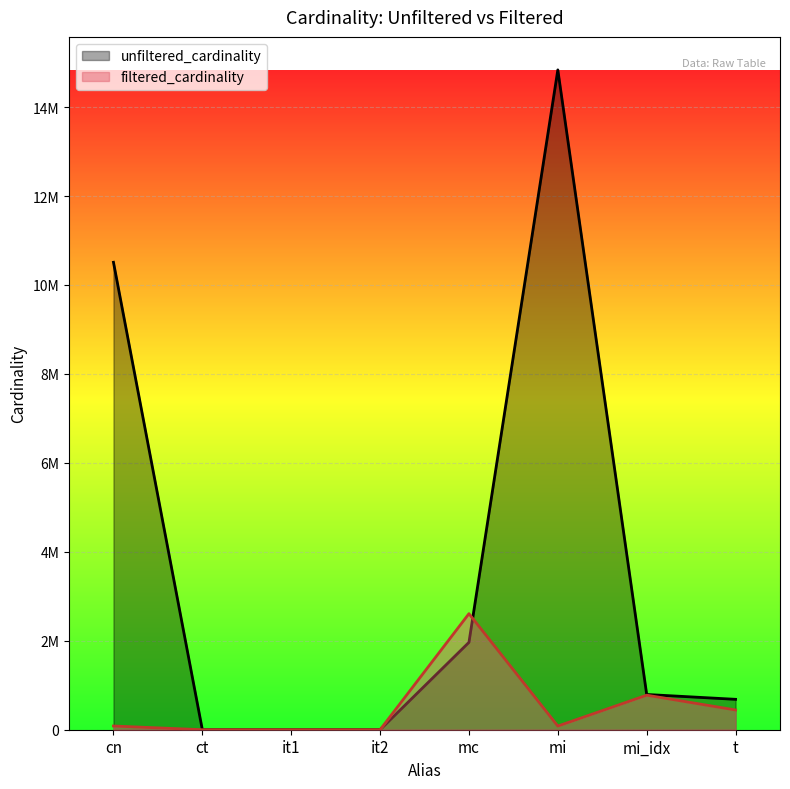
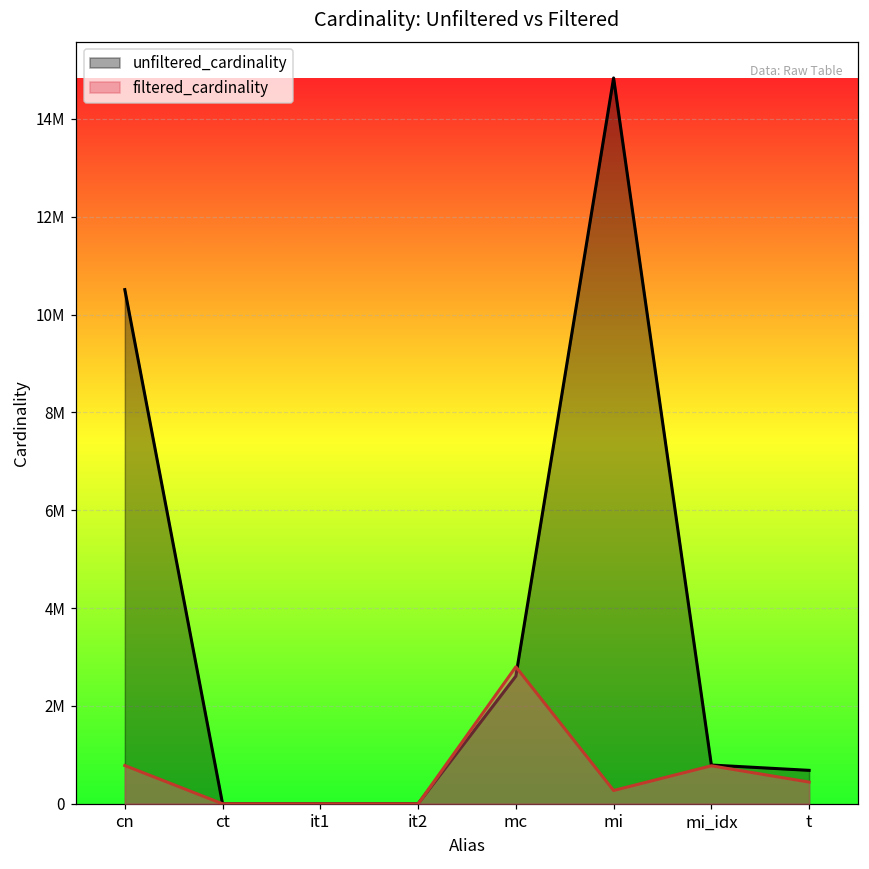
filtered_cardinality, cn: 100000 -> 800000
unfiltered_cardinality, mc: 2000000 -> 2600000
filtered_cardinality, mc: 2600000 -> 2800000
filtered_cardinality, mi: 100000 -> 300000
